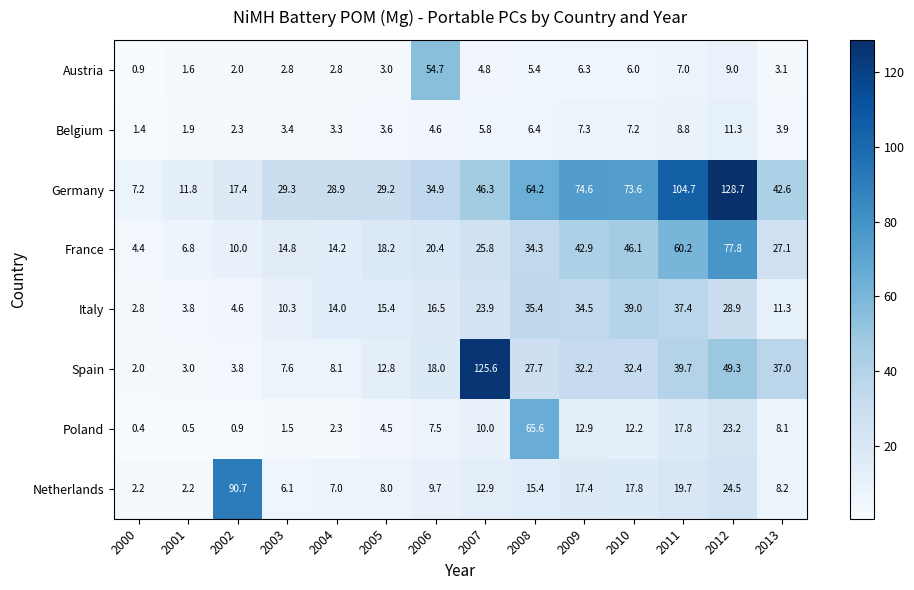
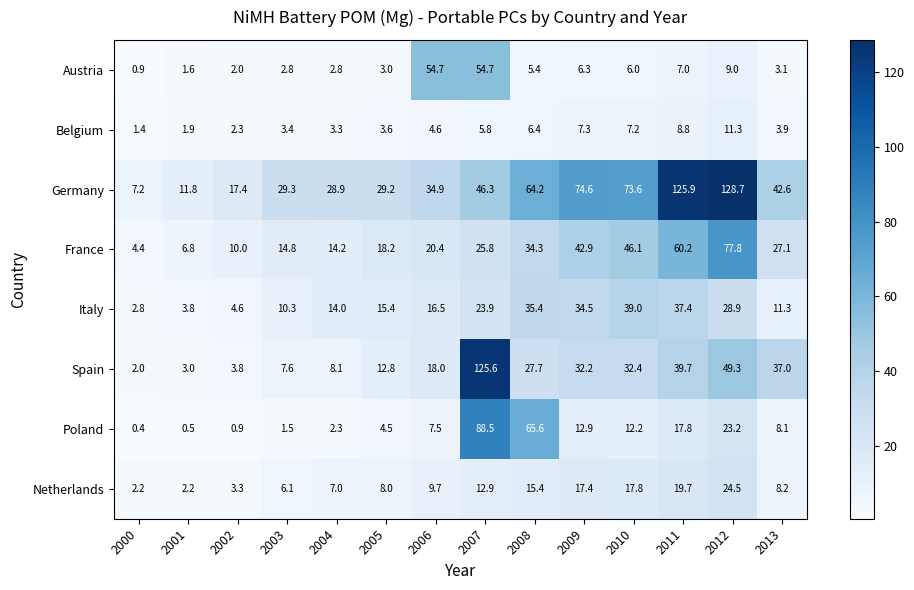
Austria, 2007: 4.8 -> 54.7
Germany, 2011: 104.7 -> 125.9
Poland, 2007: 10.0 -> 88.5
Netherlands, 2002: 90.7 -> 3.3
